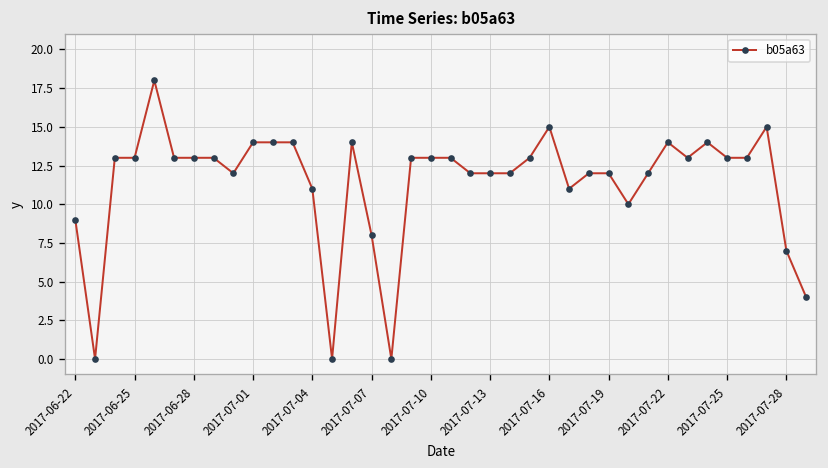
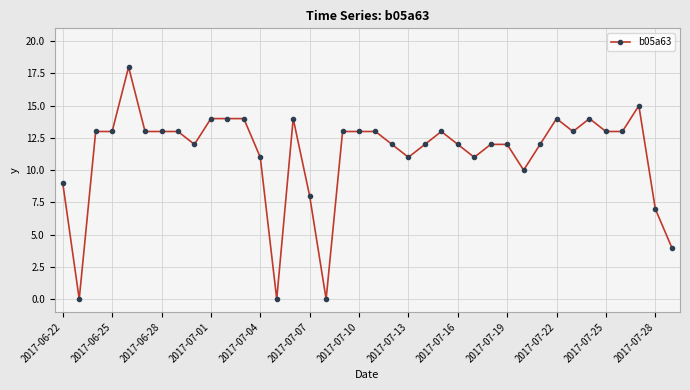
2017-07-13: 12 -> 11
2017-07-16: 15 -> 12
